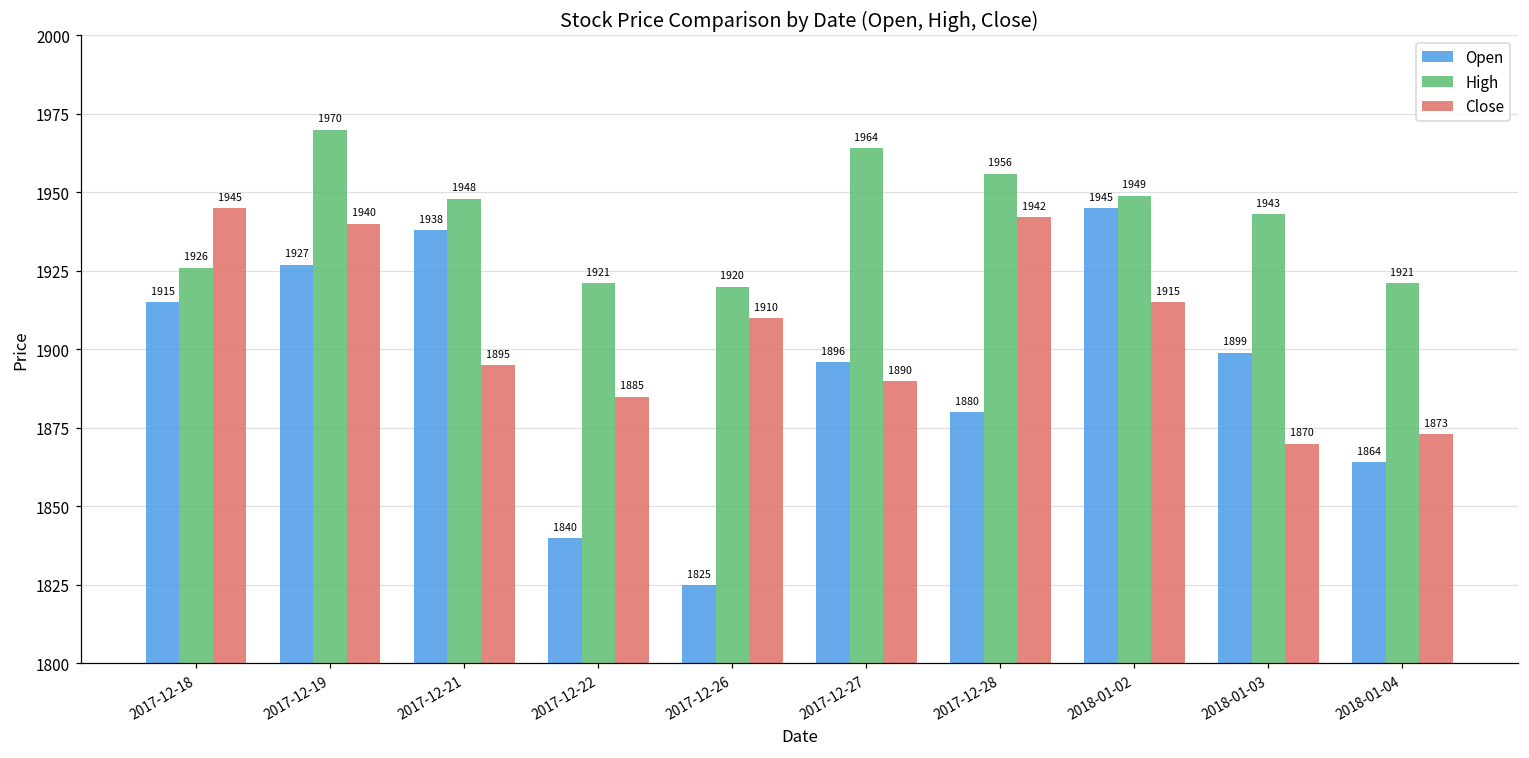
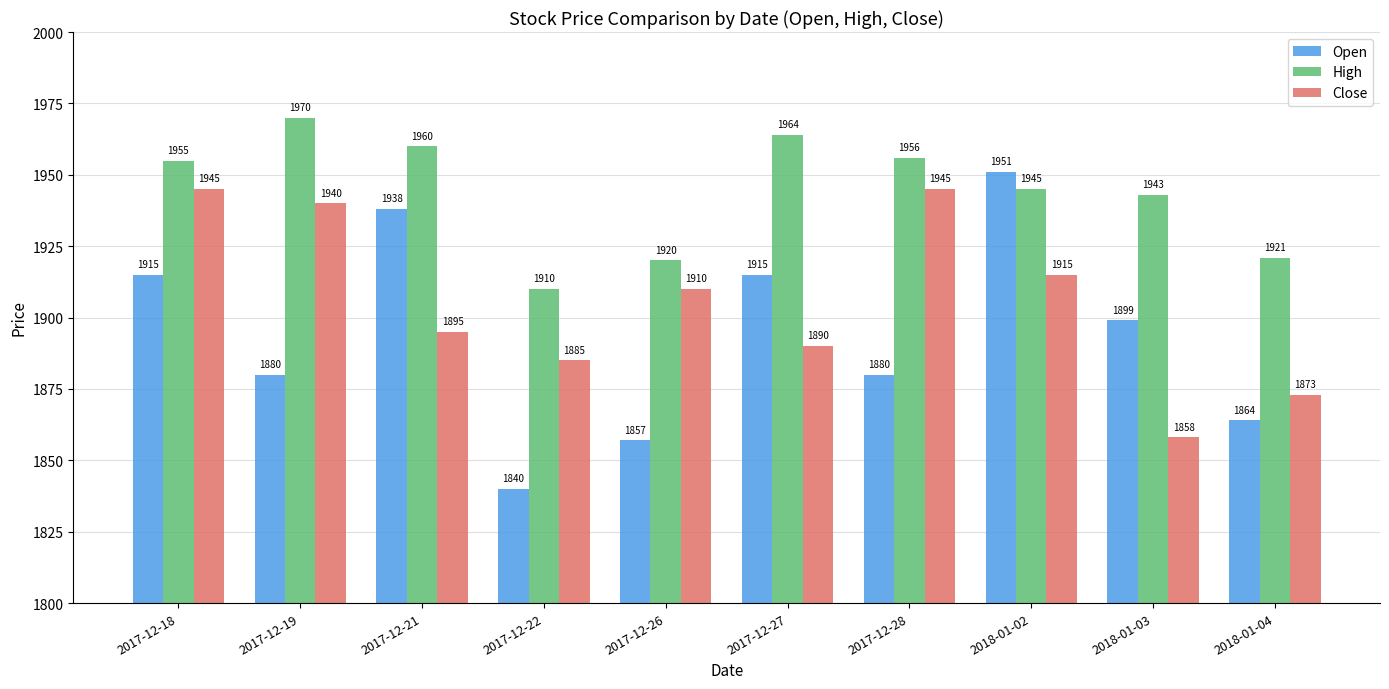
High, 2017-12-18: 1926 -> 1955
Open, 2017-12-19: 1927 -> 1880
High, 2017-12-21: 1948 -> 1960
High, 2017-12-22: 1921 -> 1910
Open, 2017-12-26: 1825 -> 1857
Open, 2017-12-27: 1896 -> 1915
Close, 2017-12-28: 1942 -> 1945
Open, 2018-01-02: 1945 -> 1951
High, 2018-01-02: 1949 -> 1945
Close, 2018-01-03: 1870 -> 1858
